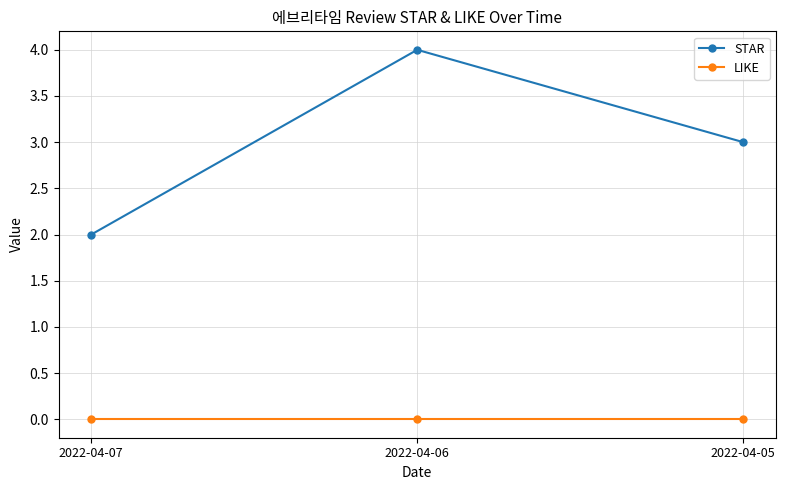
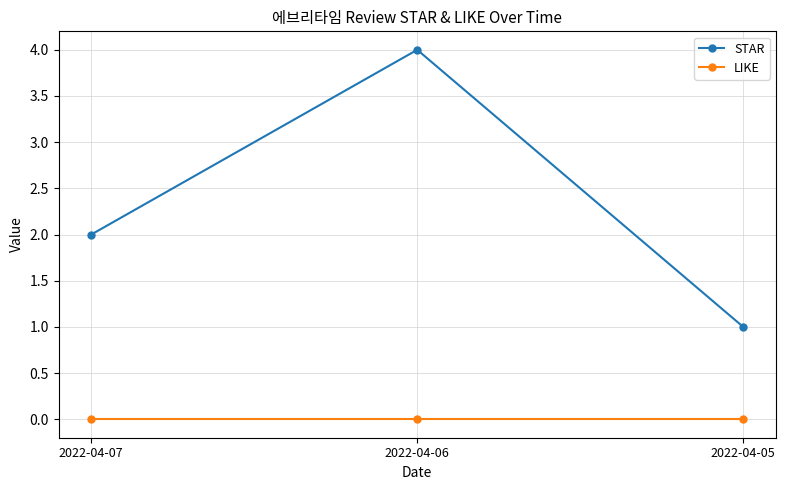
STAR, 2022-04-05: 3 -> 1
